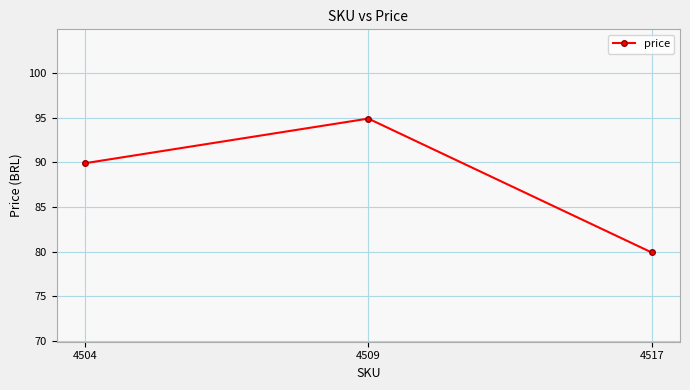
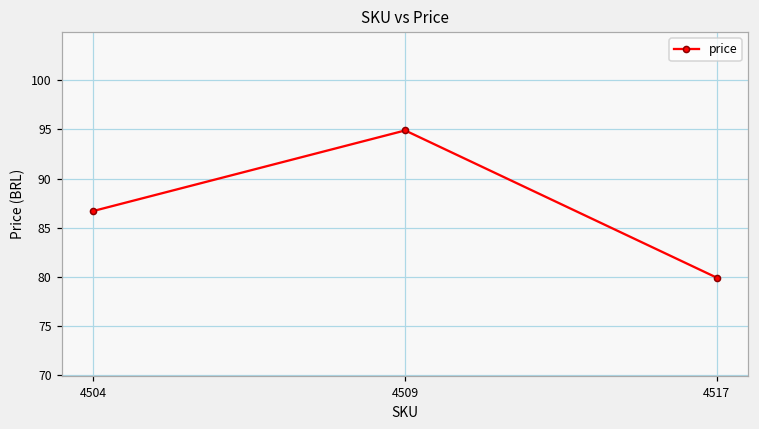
4504: 90 -> 87
